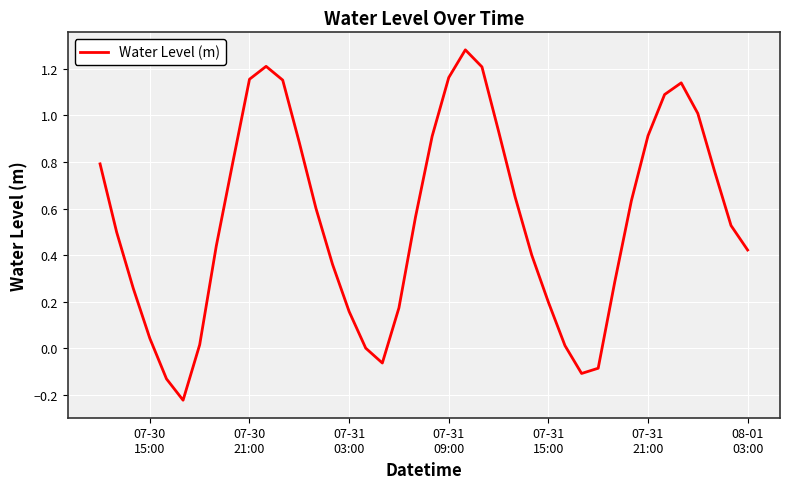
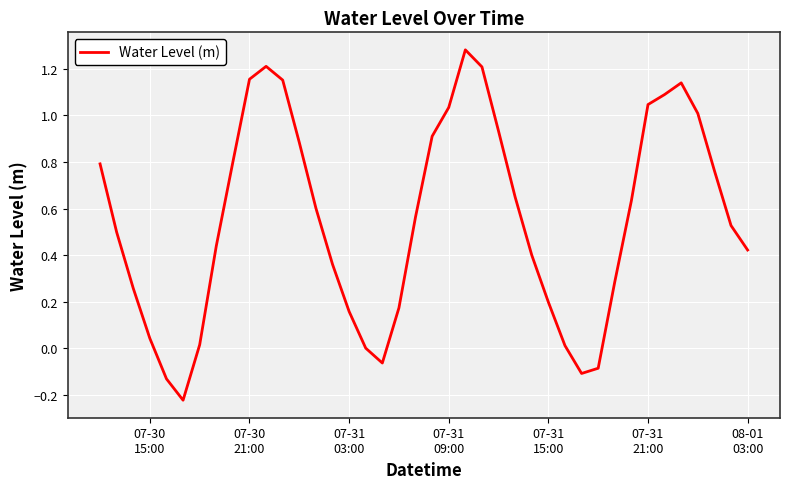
07-31 09:00: 1.16 -> 1.03
07-31 21:00: 0.91 -> 1.05
